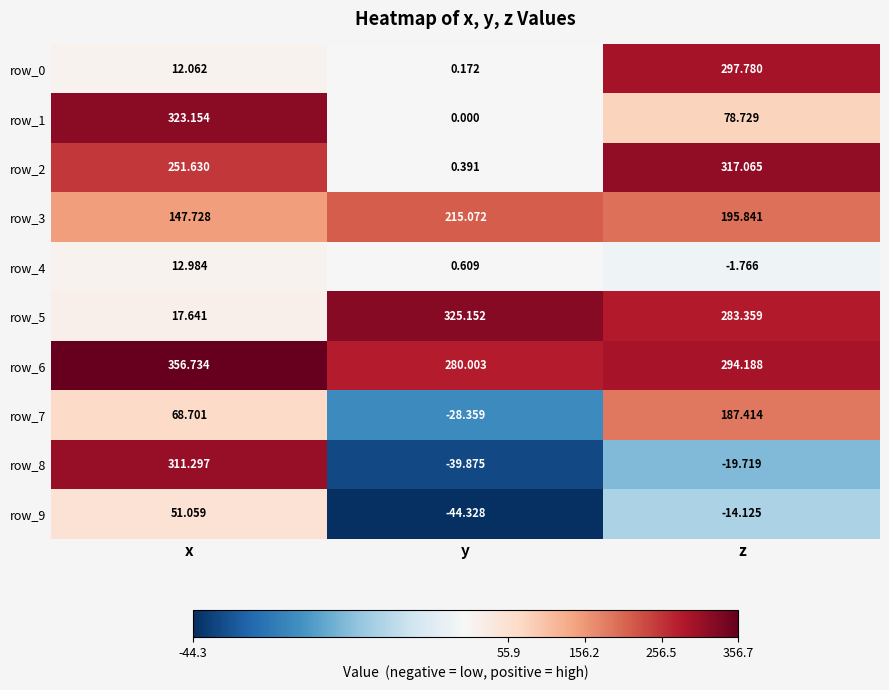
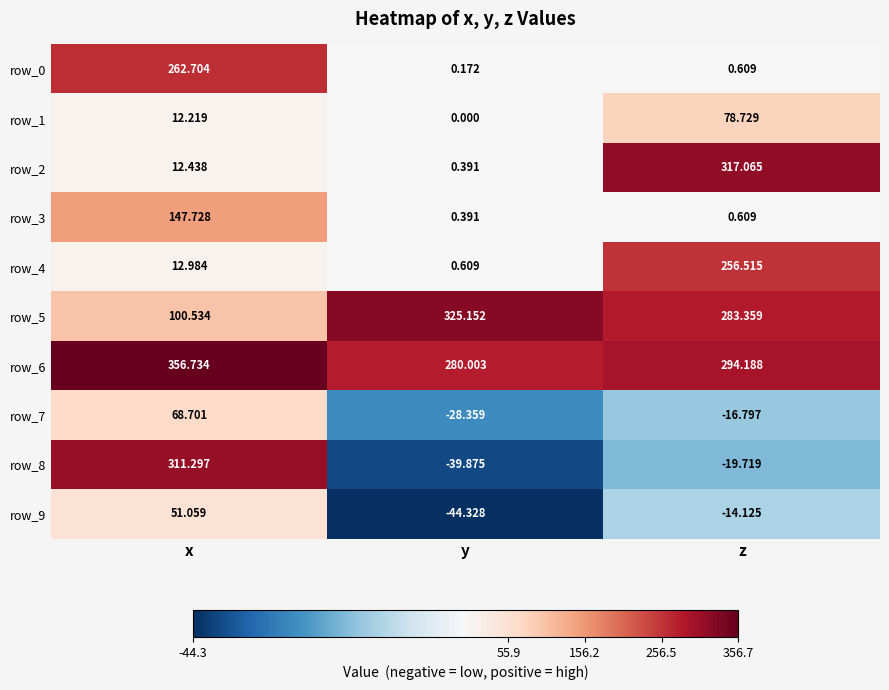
row_0, x: 12.062 -> 262.704
row_0, z: 297.780 -> 0.609
row_1, x: 323.154 -> 12.219
row_2, x: 251.630 -> 12.438
row_3, y: 215.072 -> 0.391
row_3, z: 195.841 -> 0.609
row_4, z: -1.766 -> 256.515
row_5, x: 17.641 -> 100.534
row_7, z: 187.414 -> -16.797
